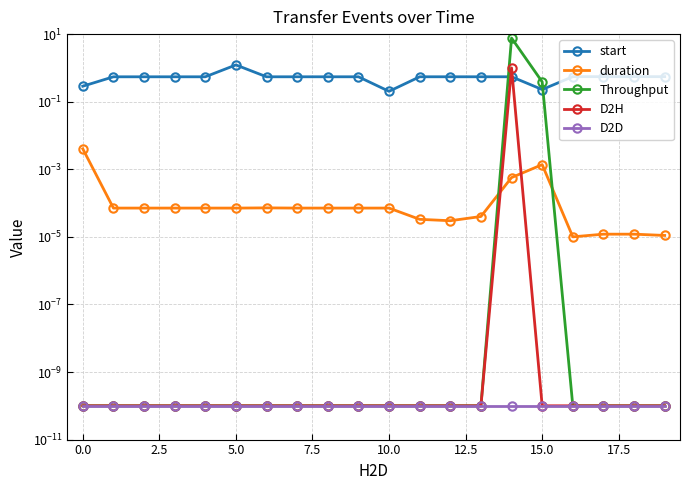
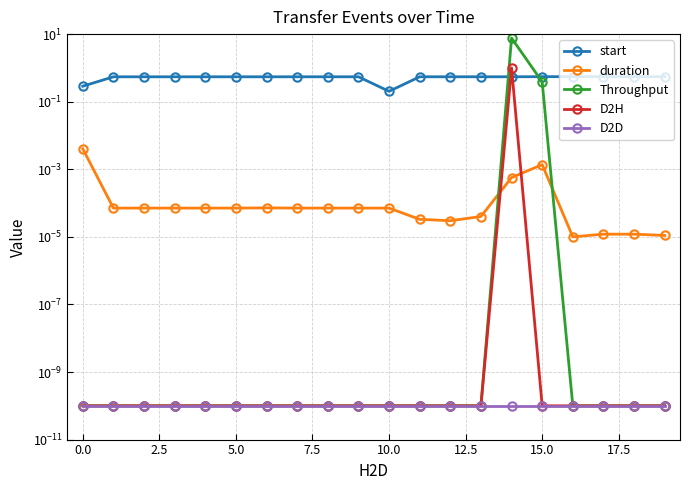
start, 5.0: 1.2 -> 0.5
start, 15.0: 0.2 -> 0.6
